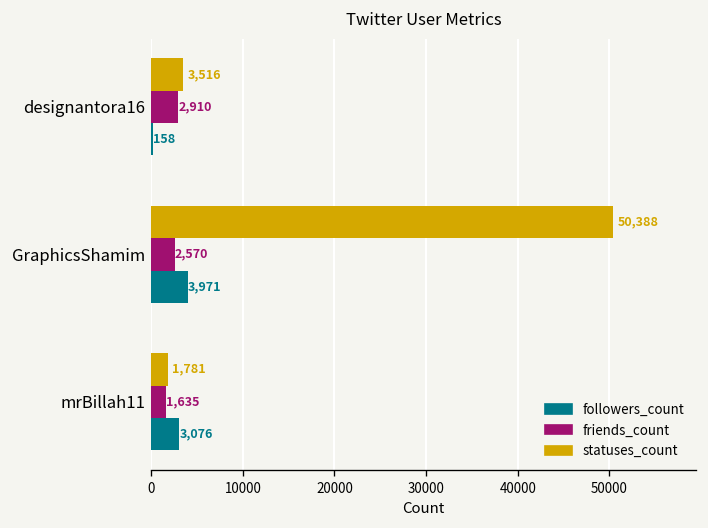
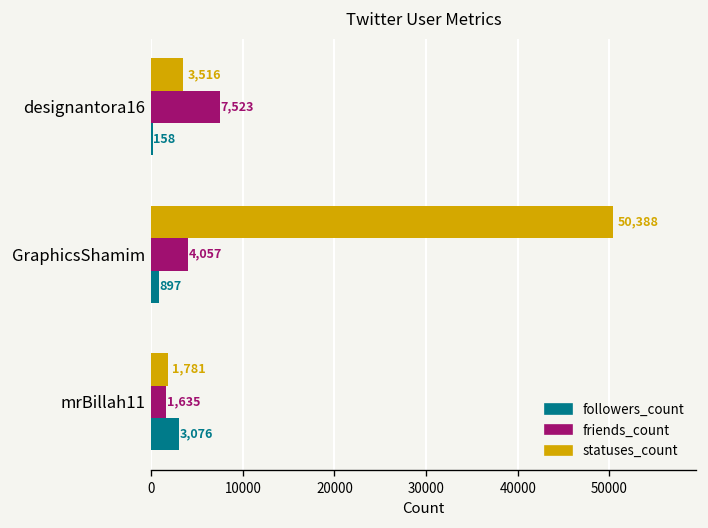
friends_count, designantora16: 2,910 -> 7,523
friends_count, GraphicsShamim: 2,570 -> 4,057
followers_count, GraphicsShamim: 3,971 -> 897
